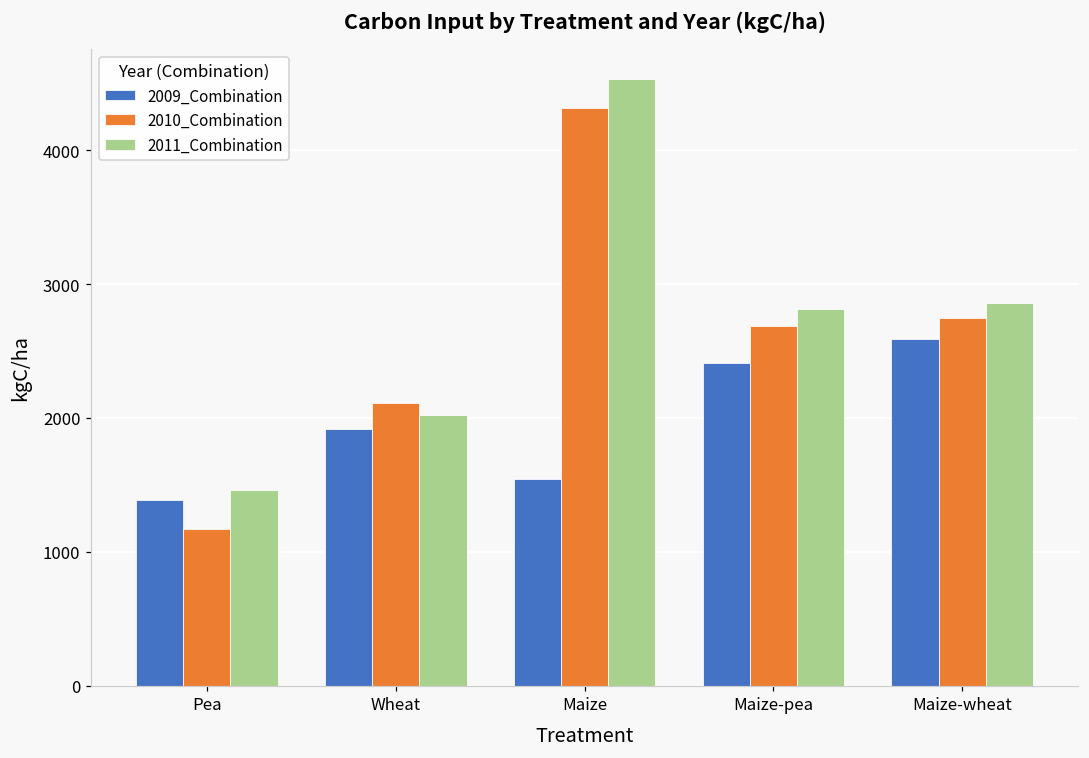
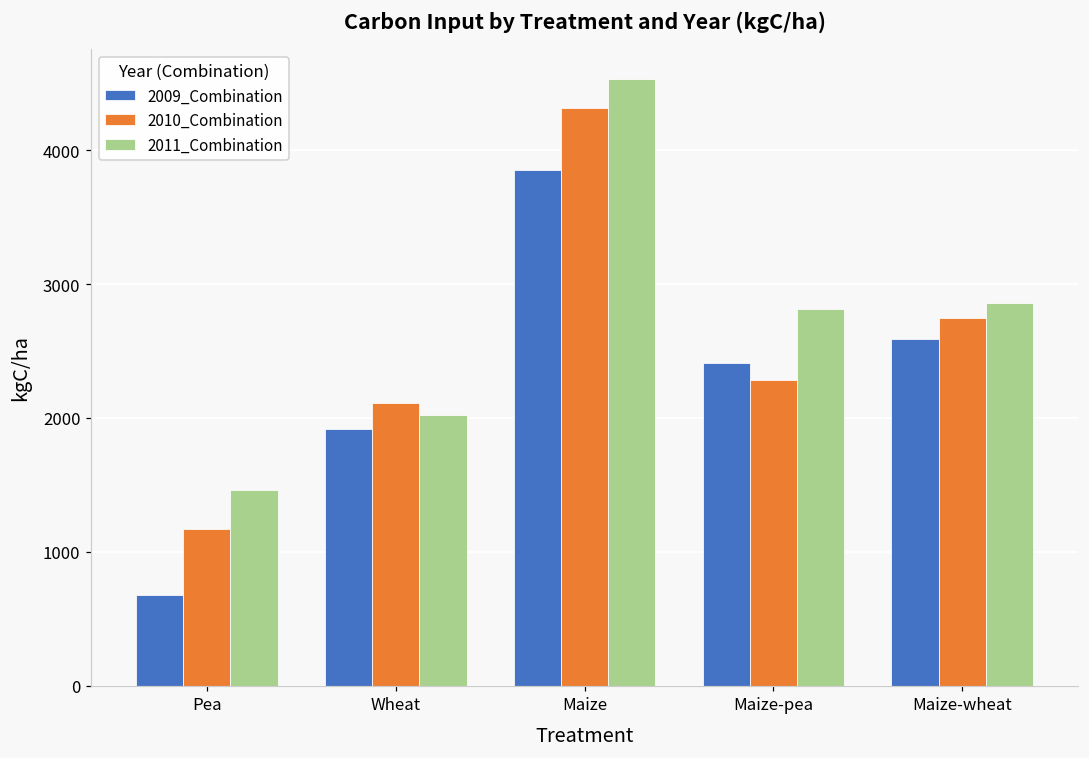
2009_Combination, Pea: 1390 -> 680
2009_Combination, Maize: 1550 -> 3850
2010_Combination, Maize-pea: 2680 -> 2290
